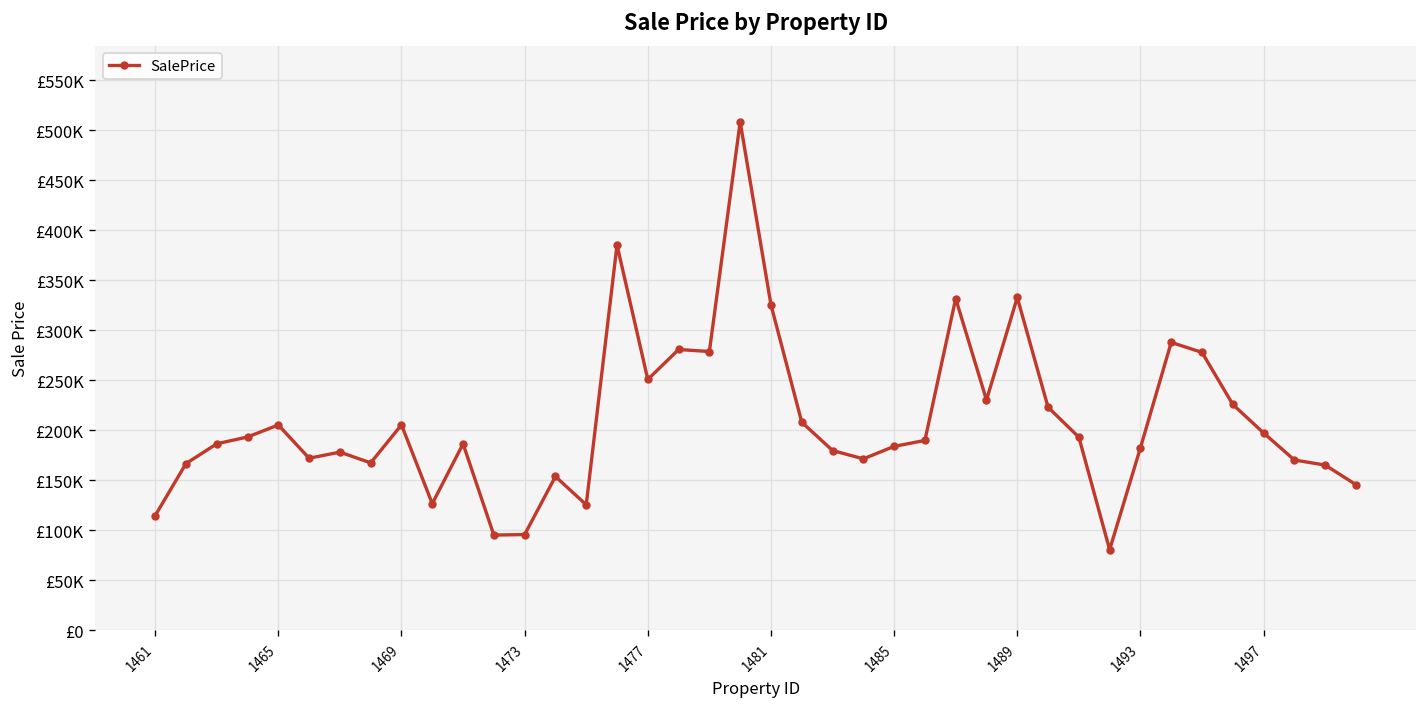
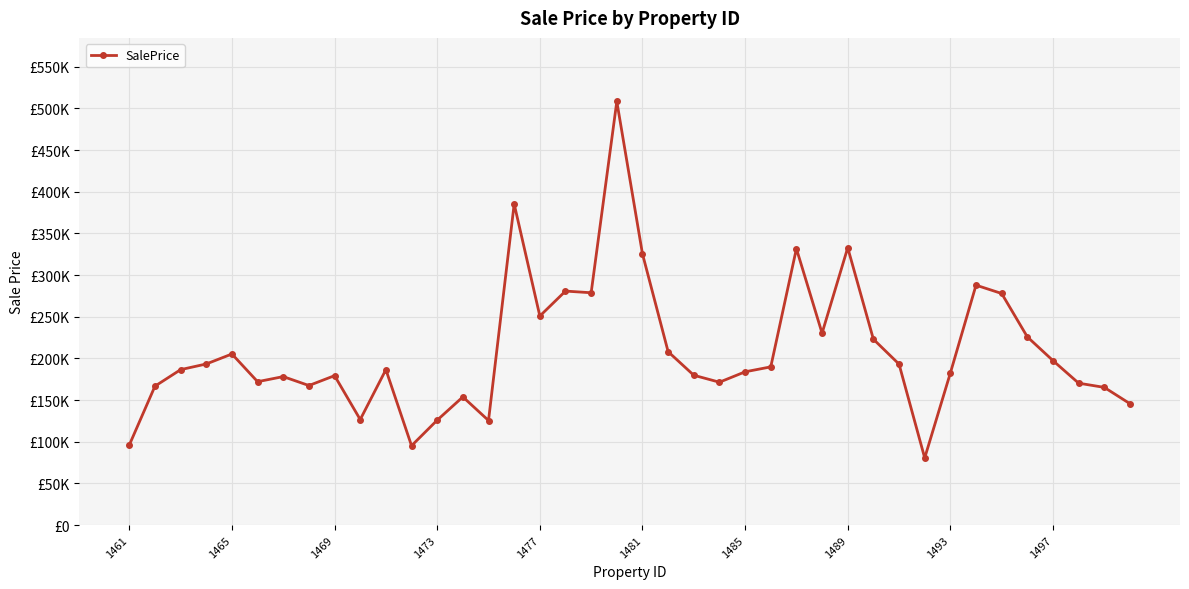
1461: £110000 -> £100000
1469: £210000 -> £180000
1473: £100000 -> £130000
